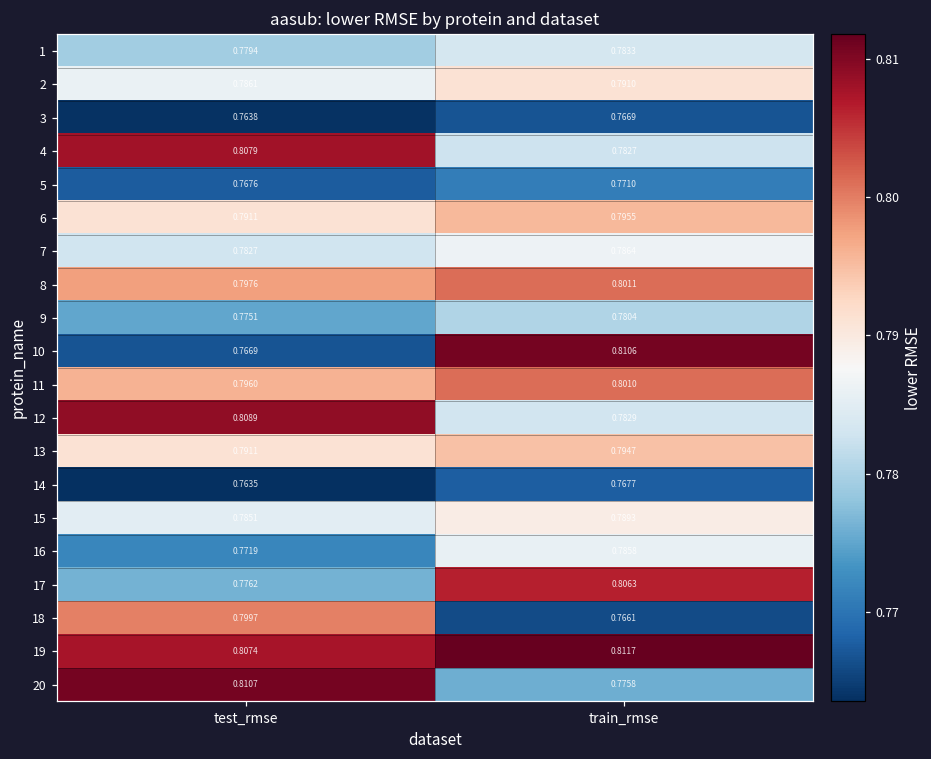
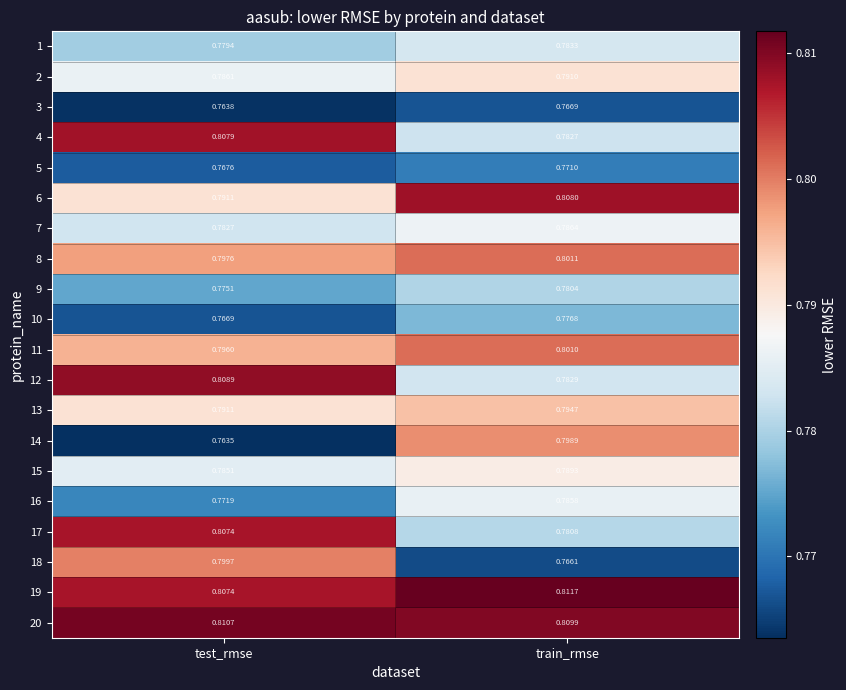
6, train_rmse: 0.7955 -> 0.8080
10, train_rmse: 0.8106 -> 0.7768
14, train_rmse: 0.7677 -> 0.7989
17, test_rmse: 0.7762 -> 0.8074
17, train_rmse: 0.8063 -> 0.7808
20, train_rmse: 0.7758 -> 0.8099
